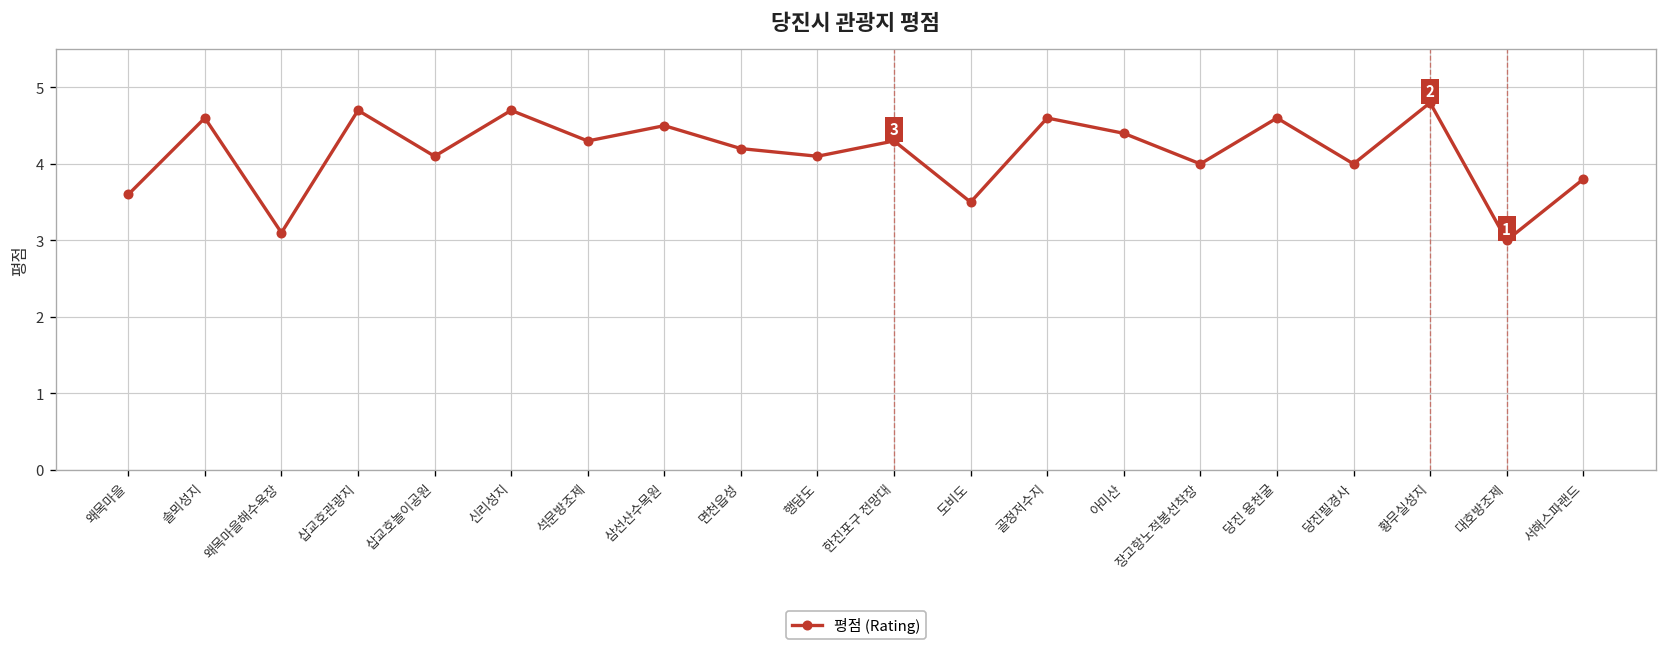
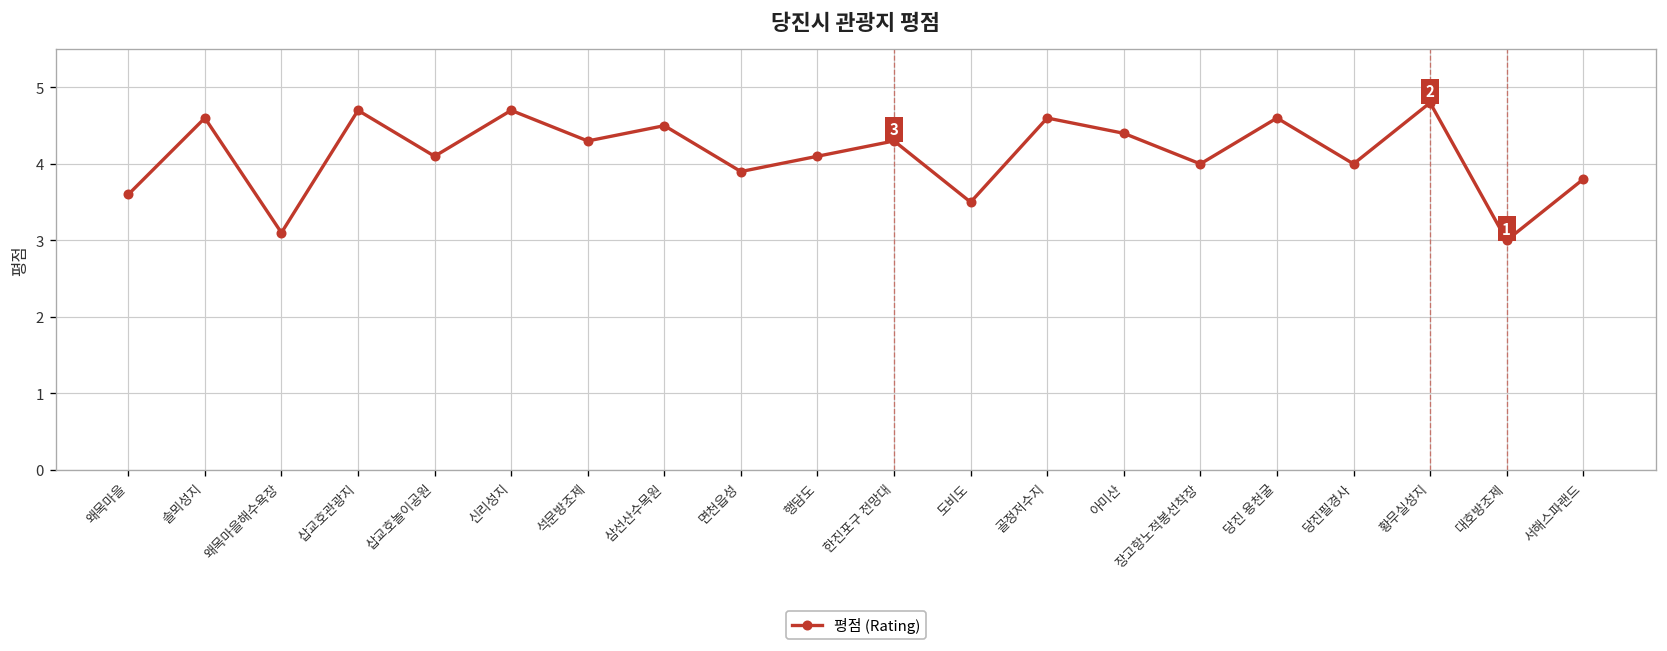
면천읍성: 4.2 -> 3.9
